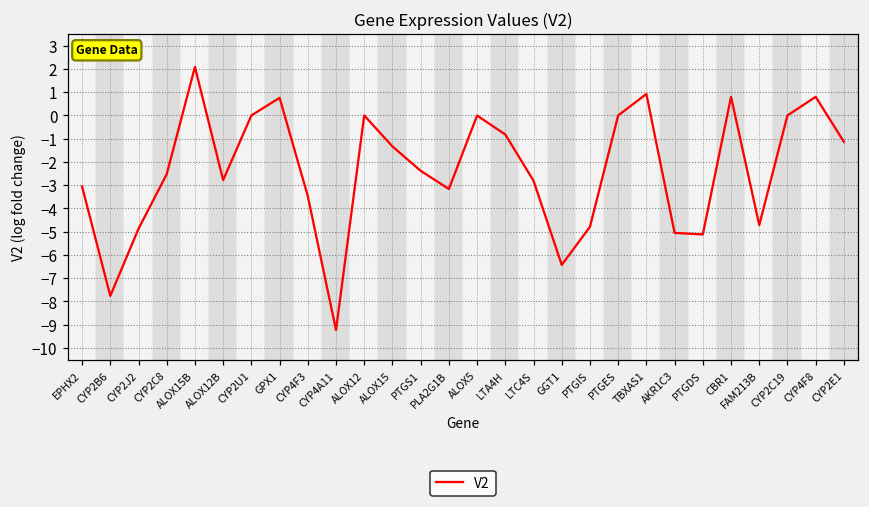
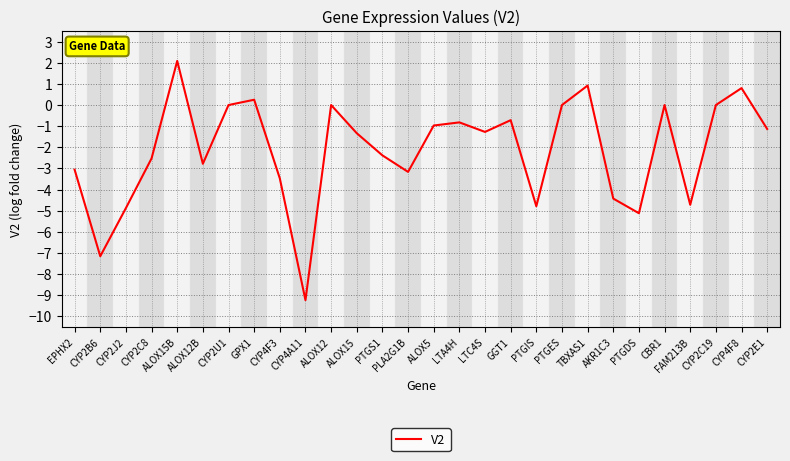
CYP2B6: -7.8 -> -7.2
GPX1: 0.8 -> 0.3
ALOX5: 0.0 -> -1.0
LTC4S: -2.8 -> -1.3
GGT1: -6.4 -> -0.7
AKR1C3: -5.0 -> -4.4
CBR1: 0.8 -> 0.0
